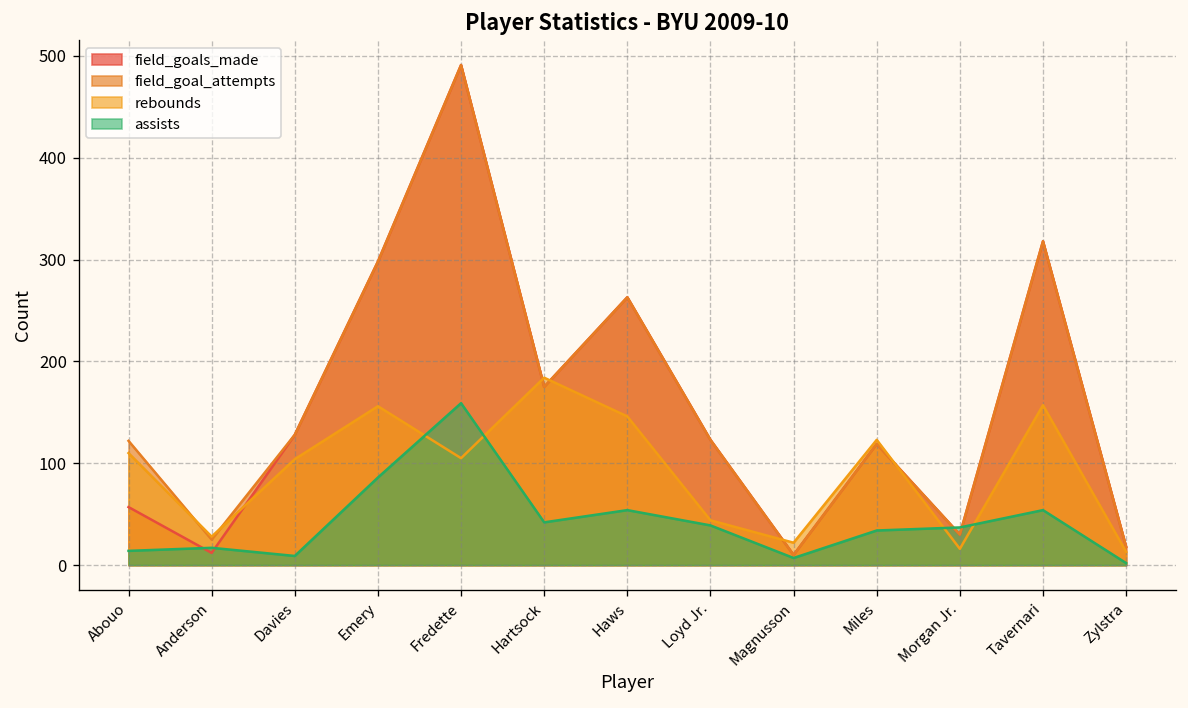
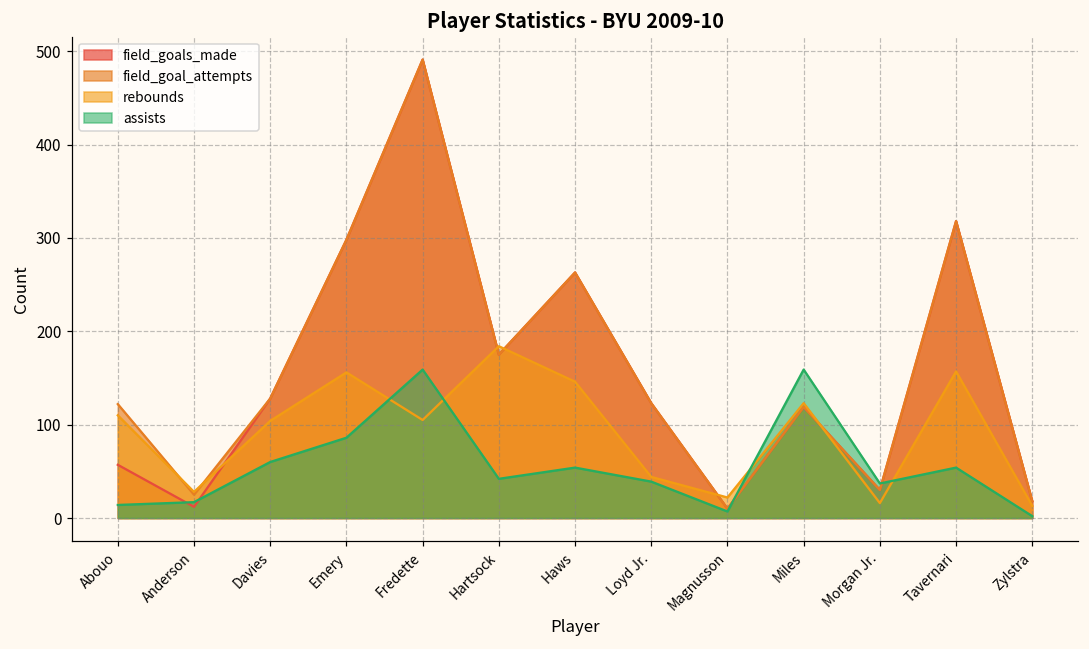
assists, Davies: 10 -> 60
assists, Miles: 30 -> 160
